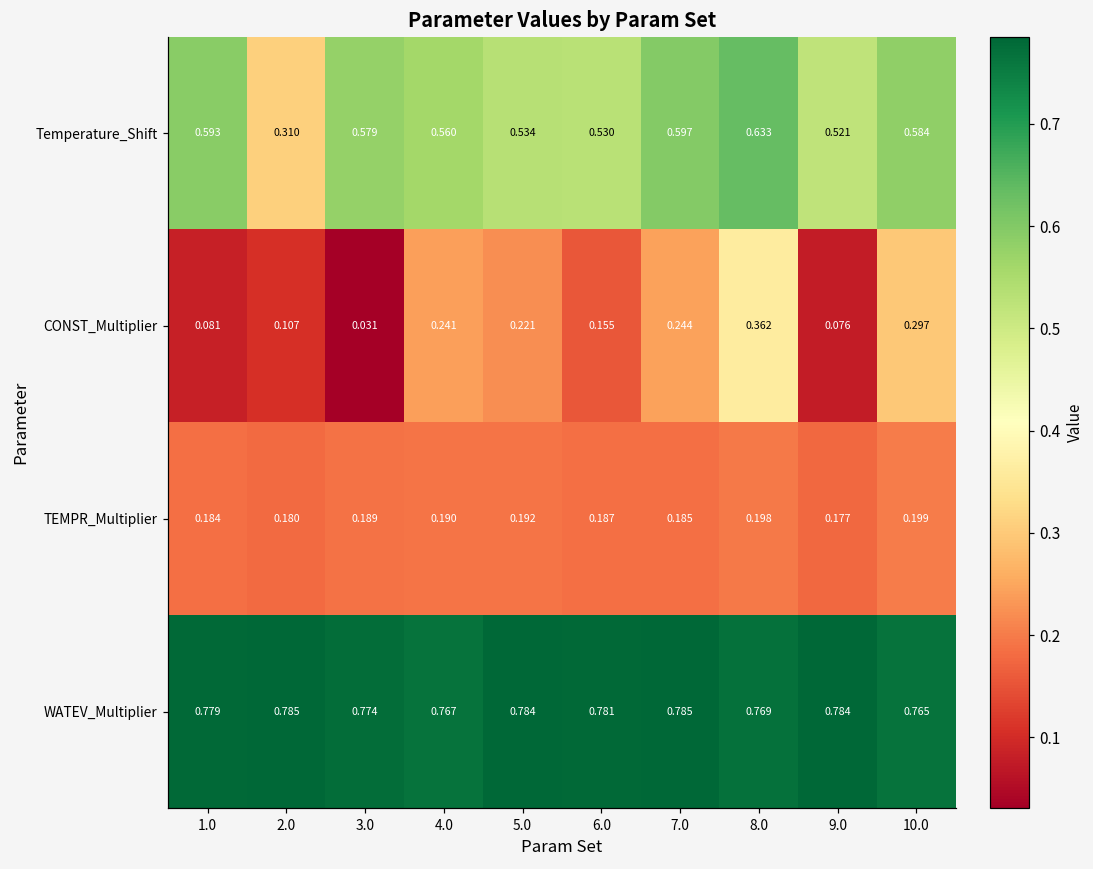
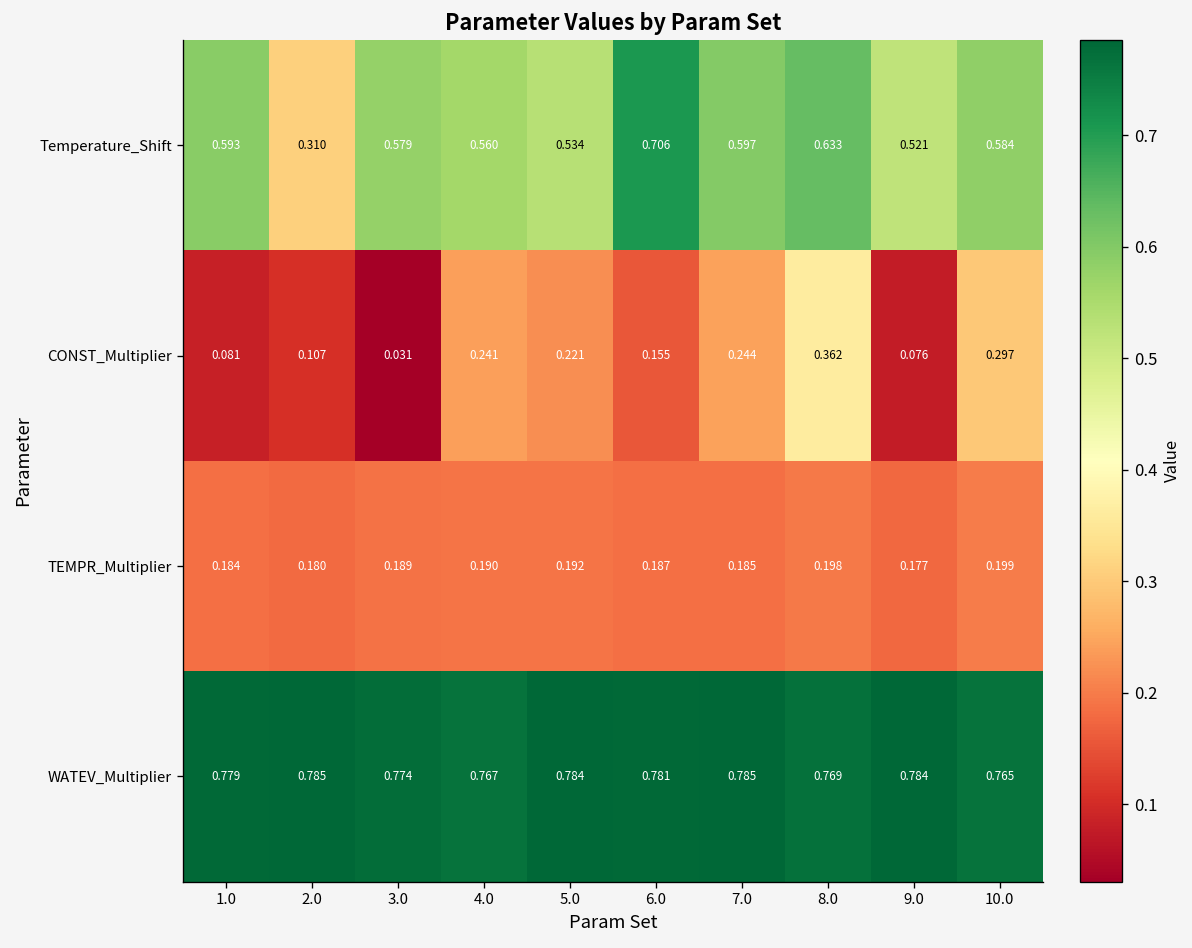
Temperature_Shift, 6.0: 0.530 -> 0.706
